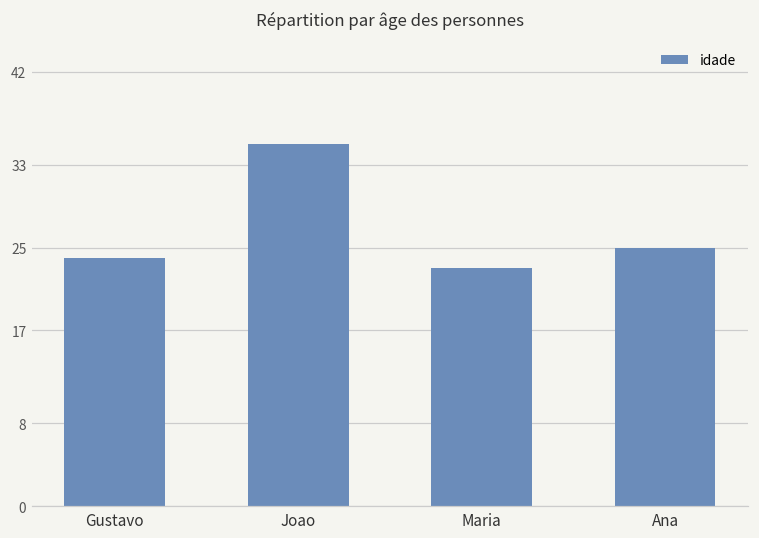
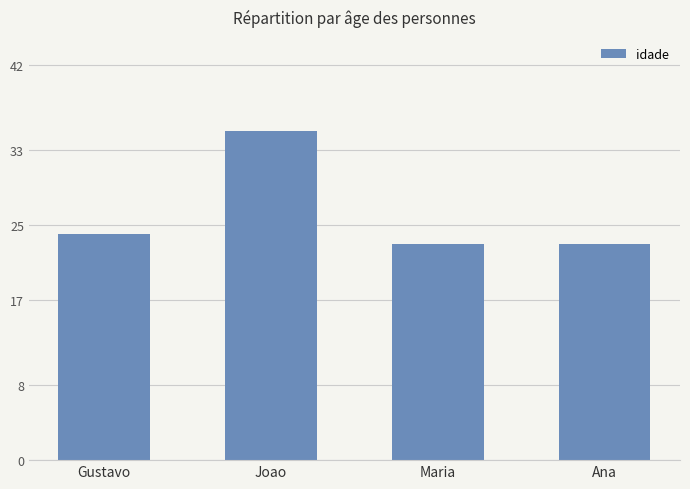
Ana: 25 -> 23
